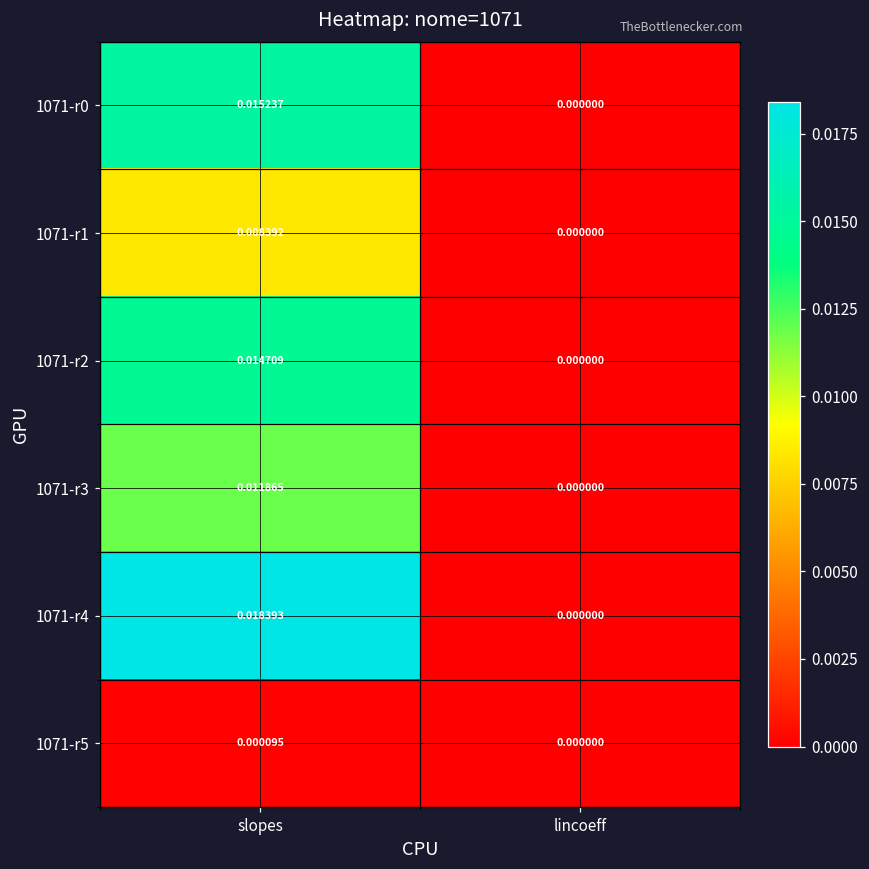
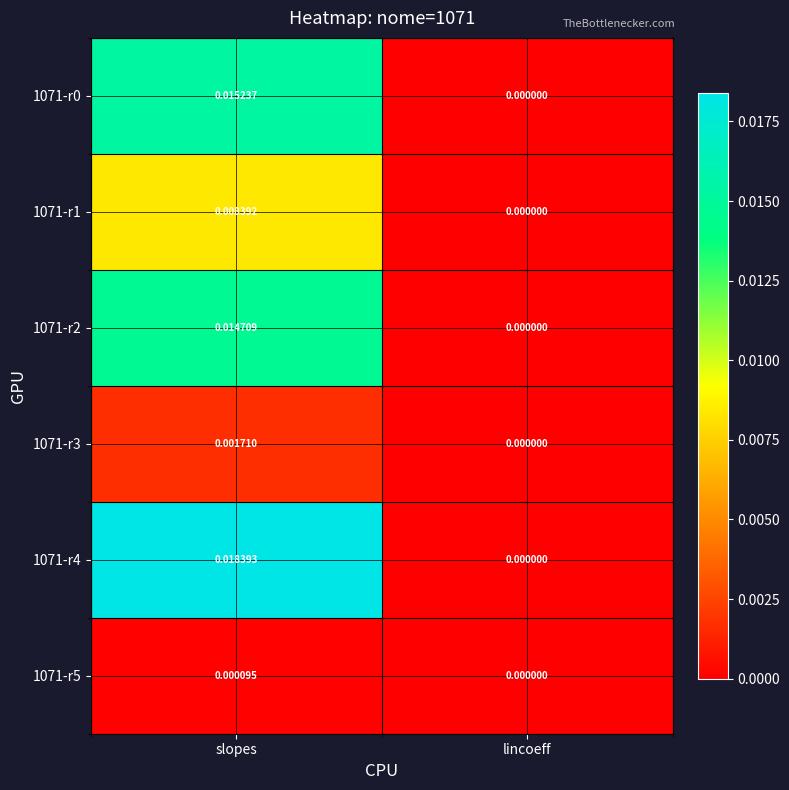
1071-r3, slopes: 0.011865 -> 0.001710
